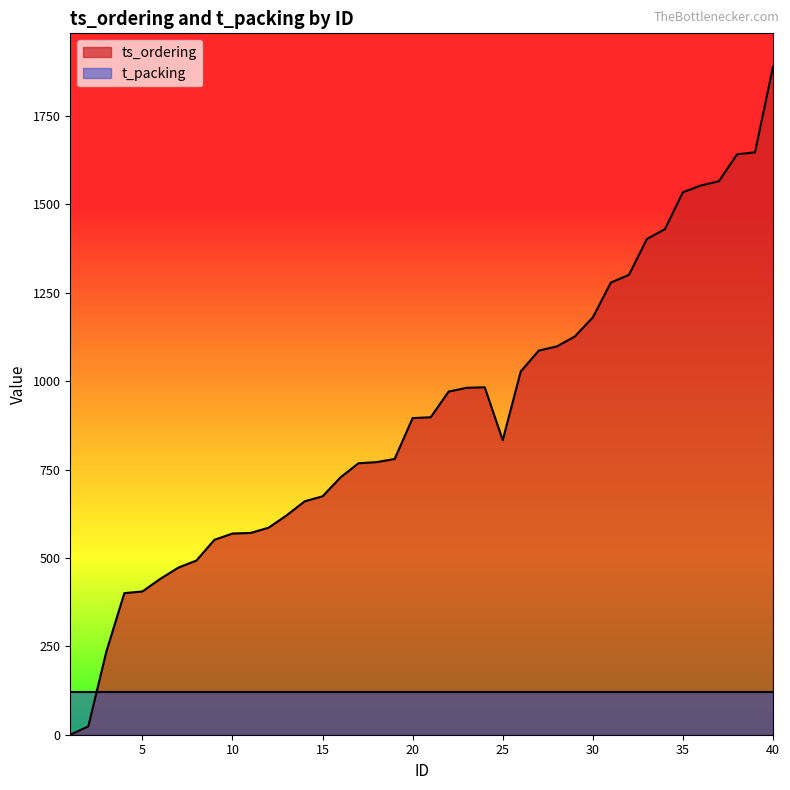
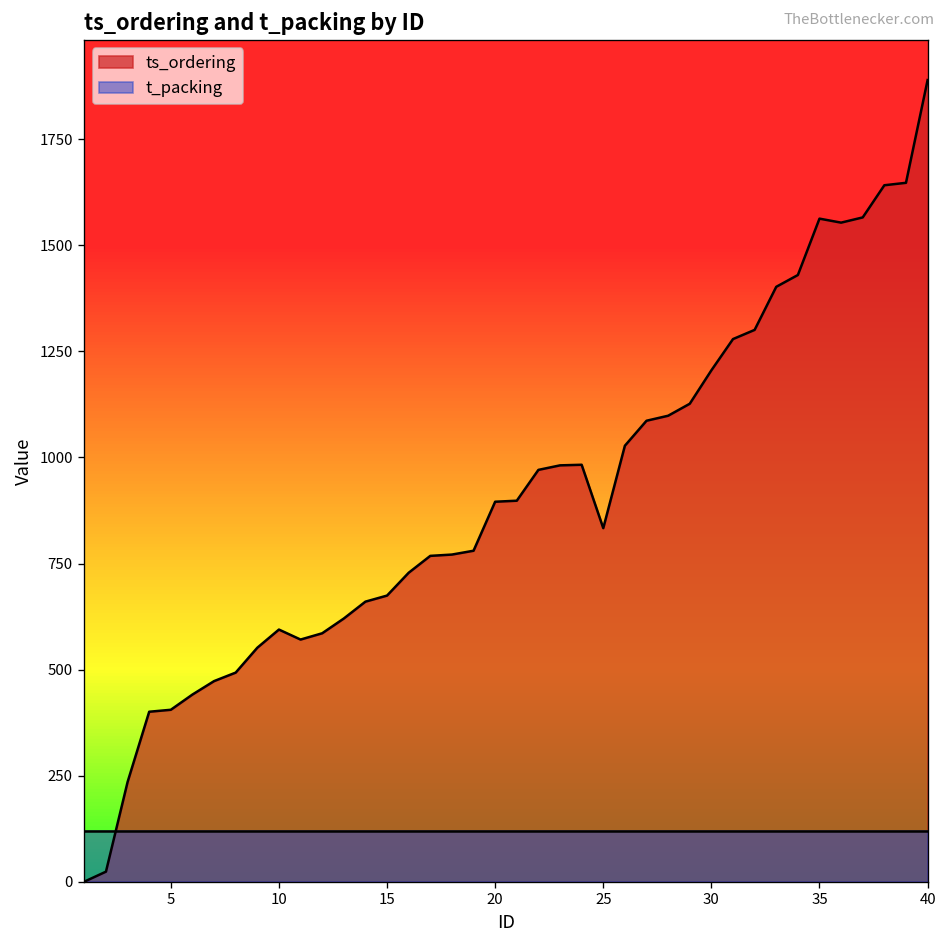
ts_ordering, 10: 570 -> 590
ts_ordering, 30: 1180 -> 1210
ts_ordering, 35: 1530 -> 1560
